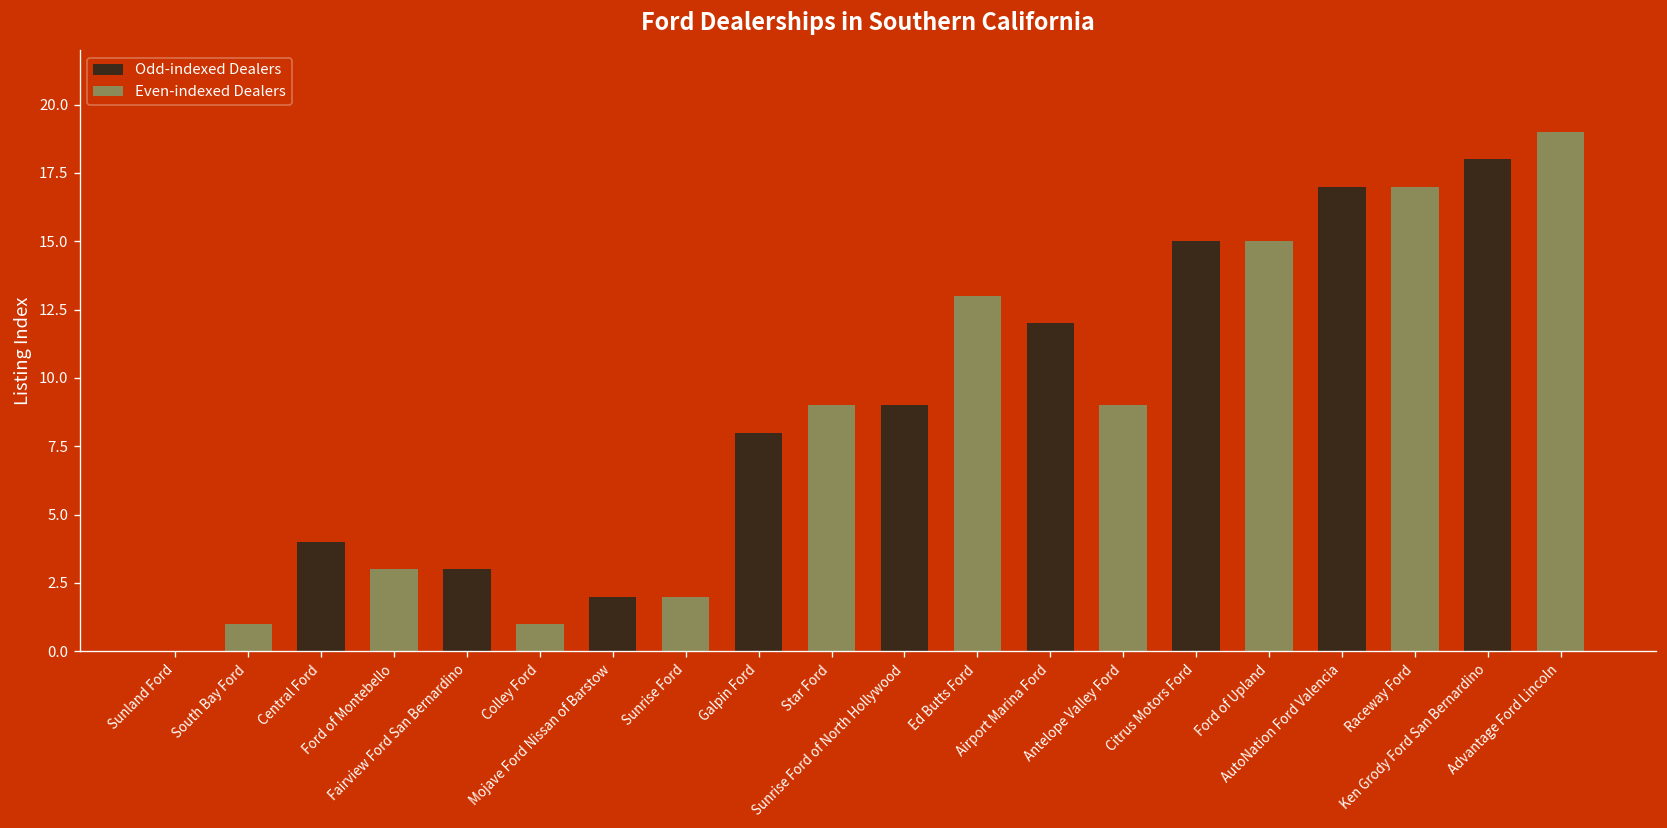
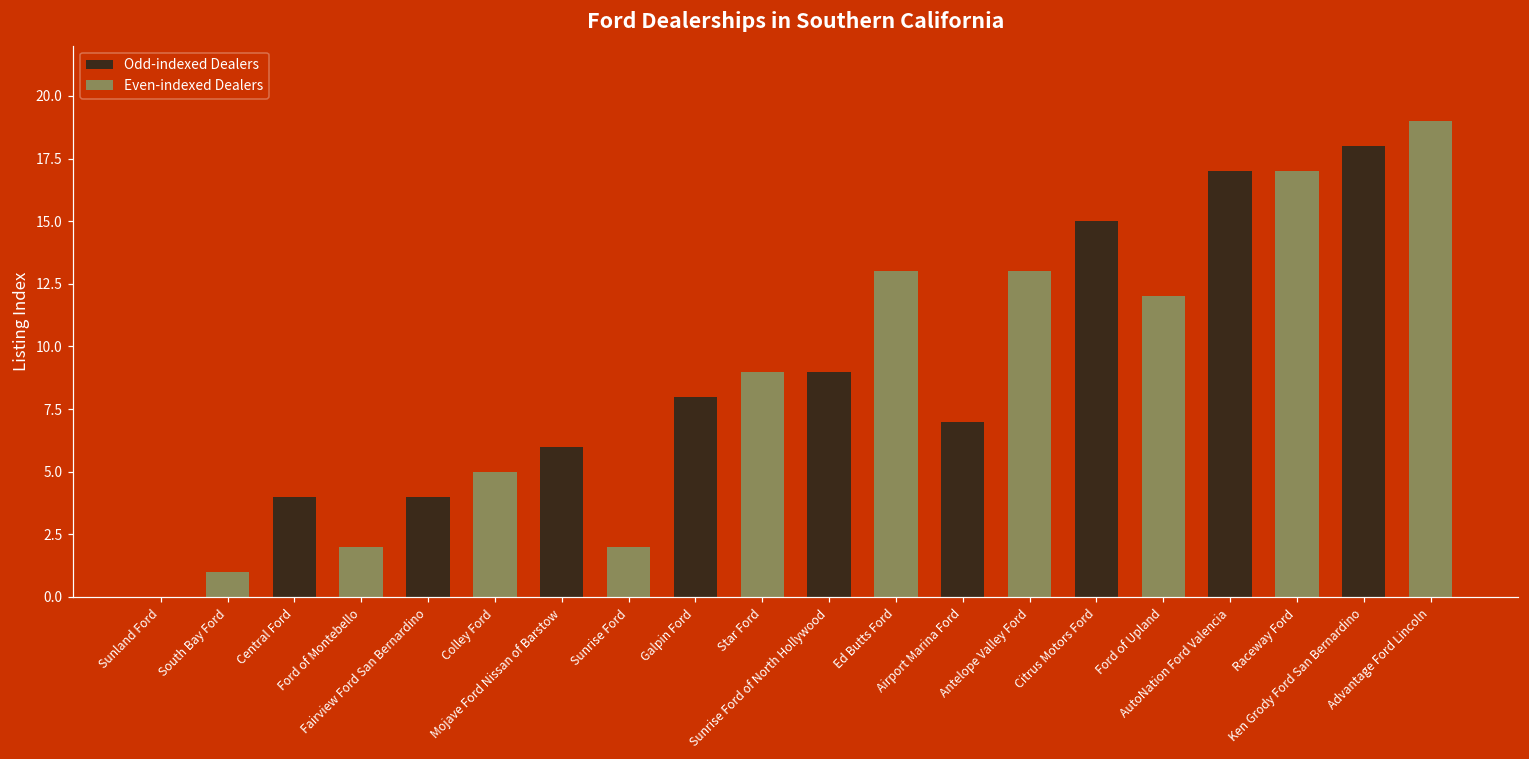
Ford of Montebello: 3 -> 2
Fairview Ford San Bernardino: 3 -> 4
Colley Ford: 1 -> 5
Mojave Ford Nissan of Barstow: 2 -> 6
Airport Marina Ford: 12 -> 7
Antelope Valley Ford: 9 -> 13
Ford of Upland: 15 -> 12
